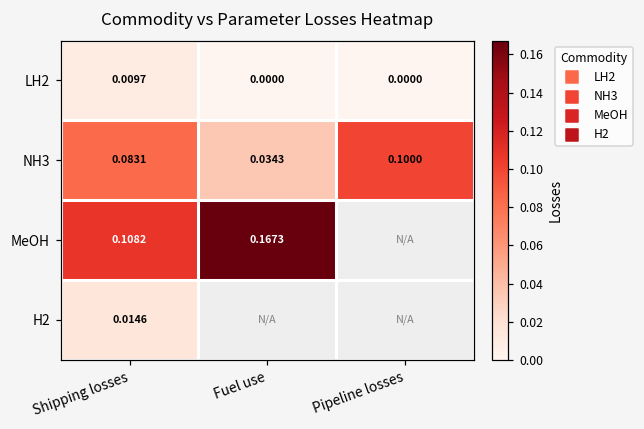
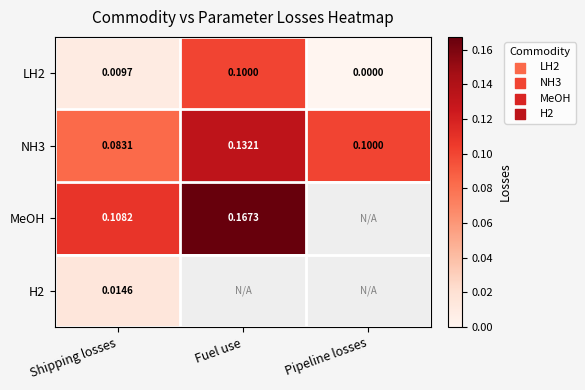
LH2, Fuel use: 0.0000 -> 0.1000
NH3, Fuel use: 0.0343 -> 0.1321
